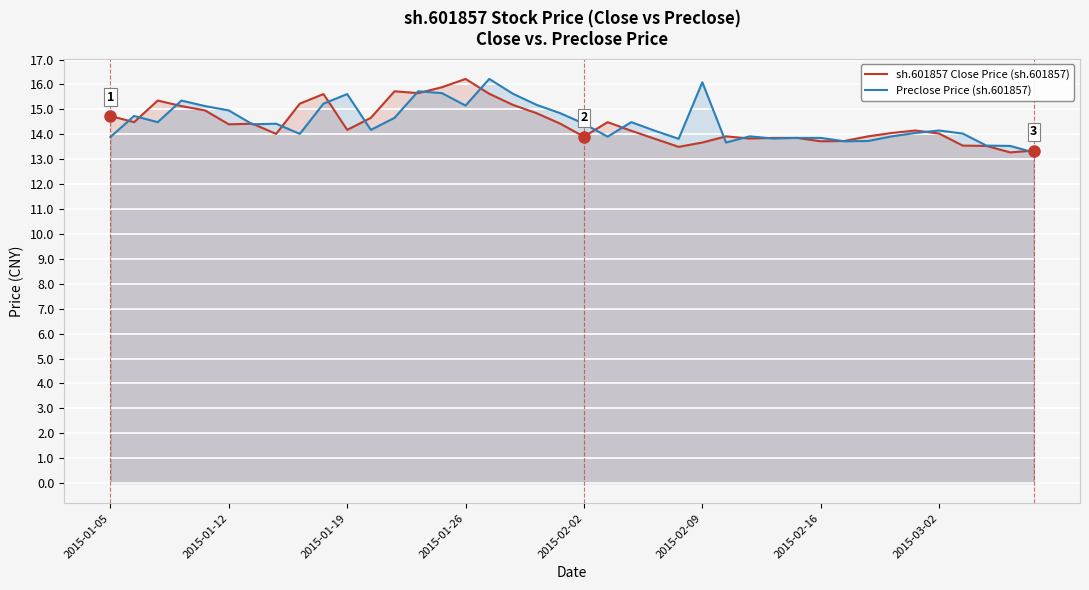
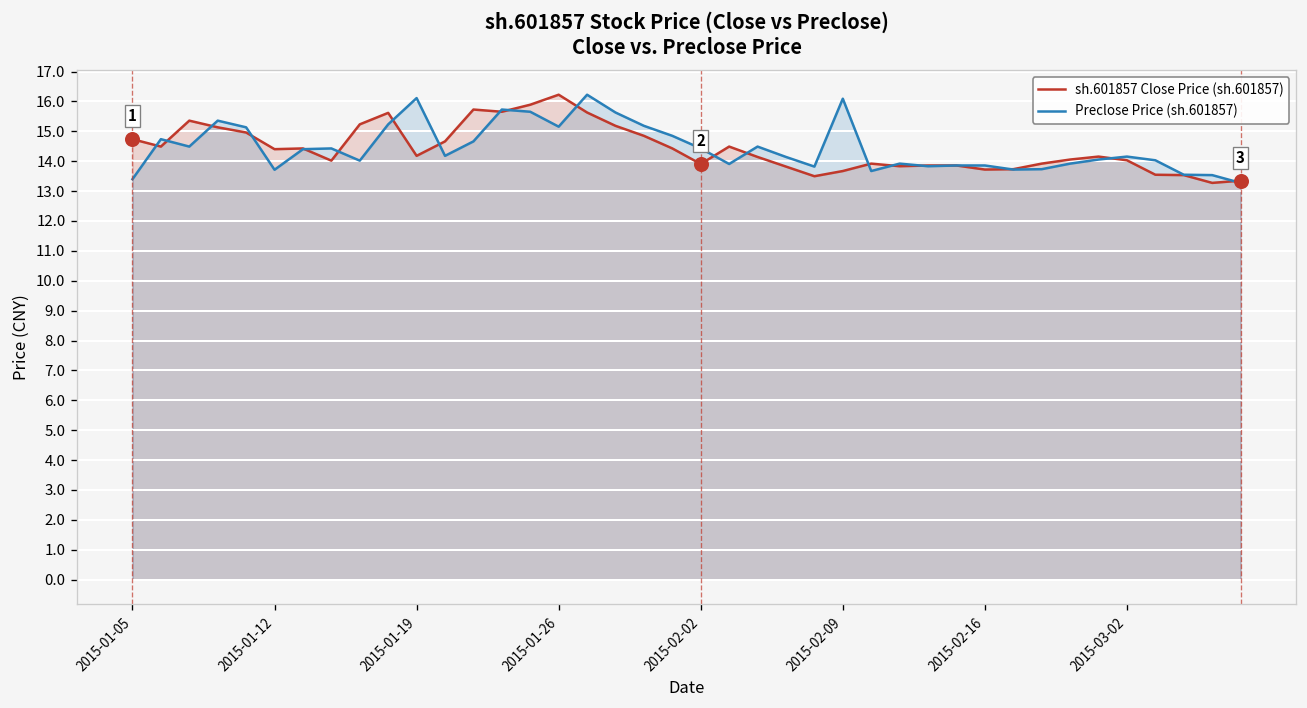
Preclose Price (sh.601857), 2015-01-05: 13.9 -> 13.4
Preclose Price (sh.601857), 2015-01-12: 15.0 -> 13.7
Preclose Price (sh.601857), 2015-01-19: 15.6 -> 16.1
